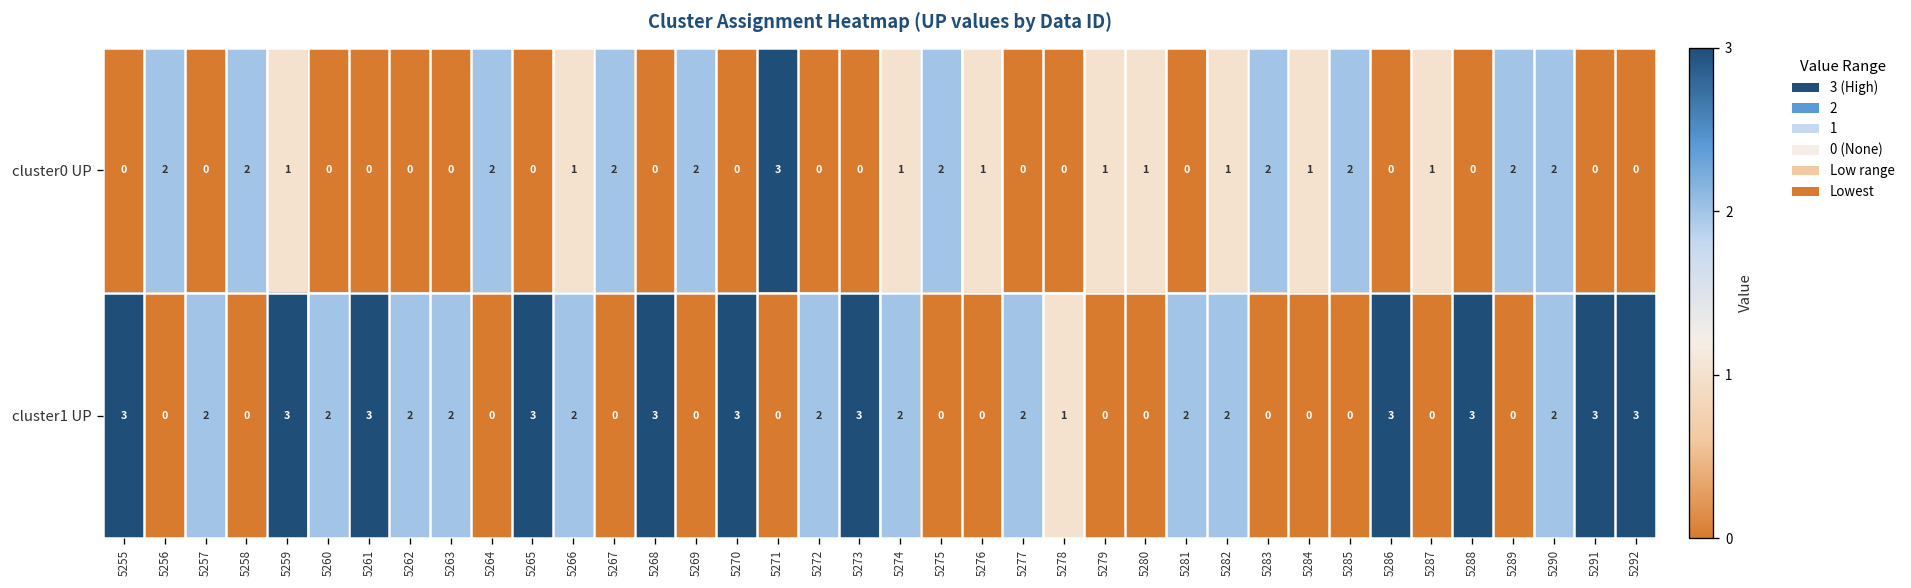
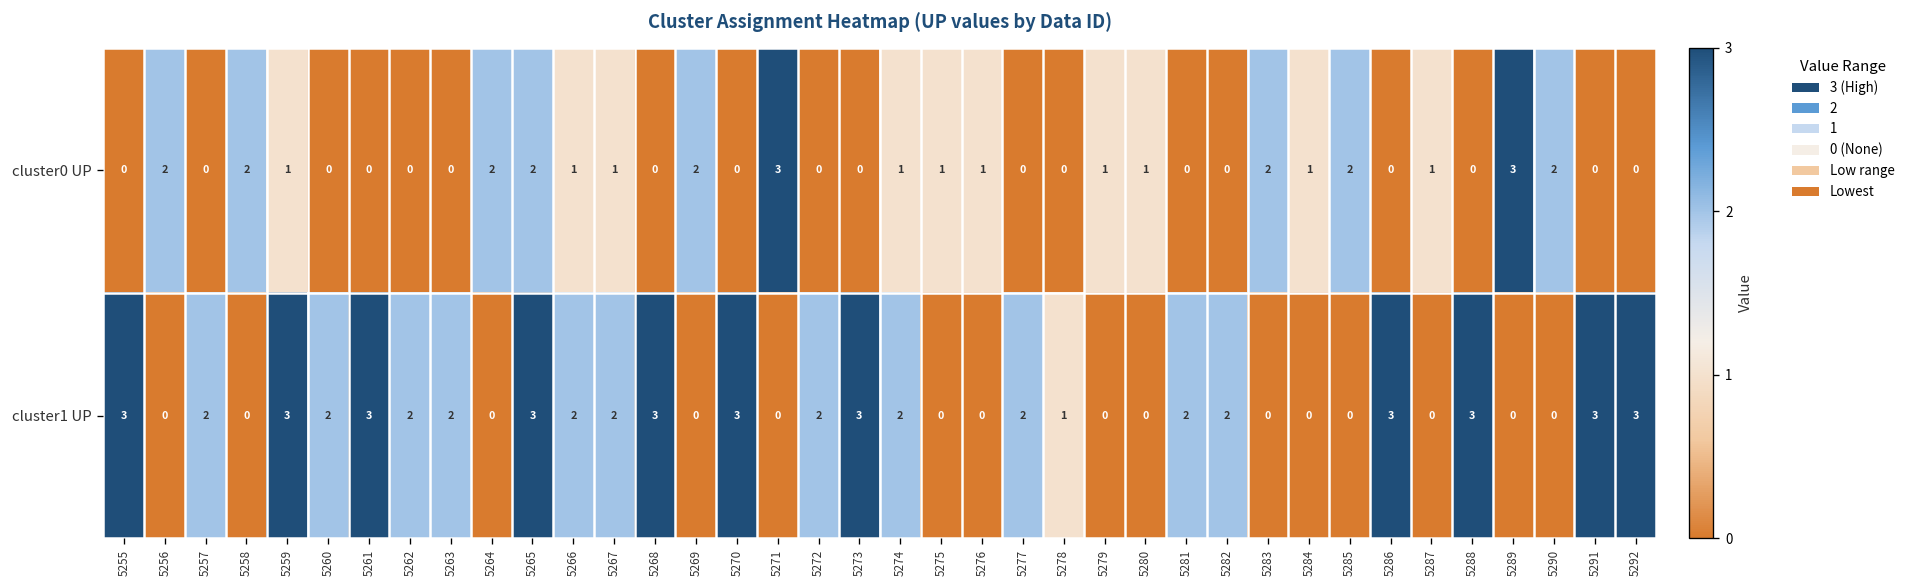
cluster0 UP, 5265: 0 -> 2
cluster0 UP, 5267: 2 -> 1
cluster0 UP, 5275: 2 -> 1
cluster0 UP, 5282: 1 -> 0
cluster0 UP, 5289: 2 -> 3
cluster1 UP, 5267: 0 -> 2
cluster1 UP, 5290: 2 -> 0
